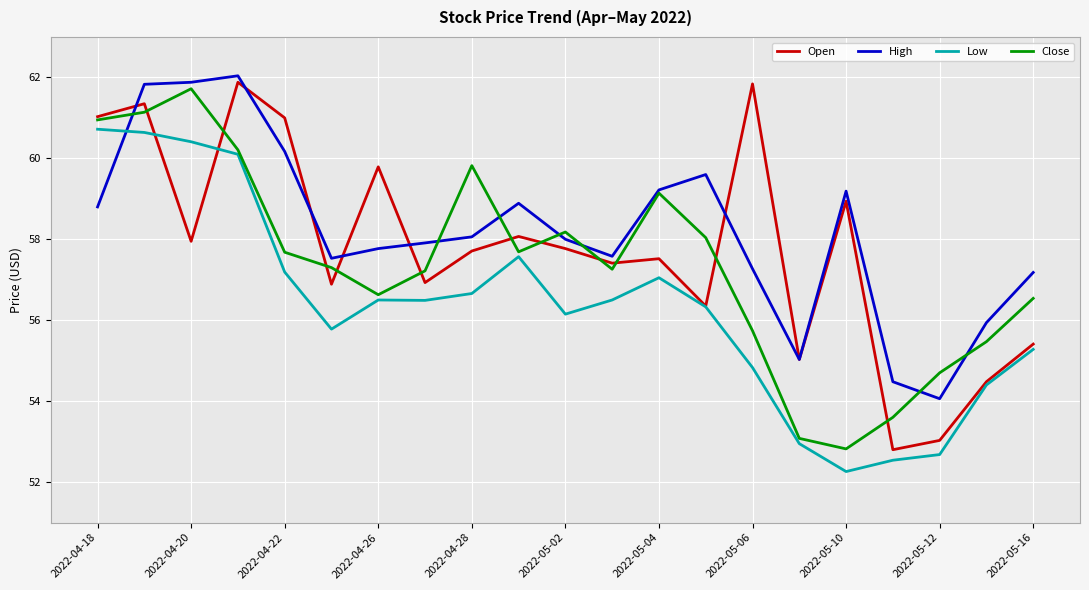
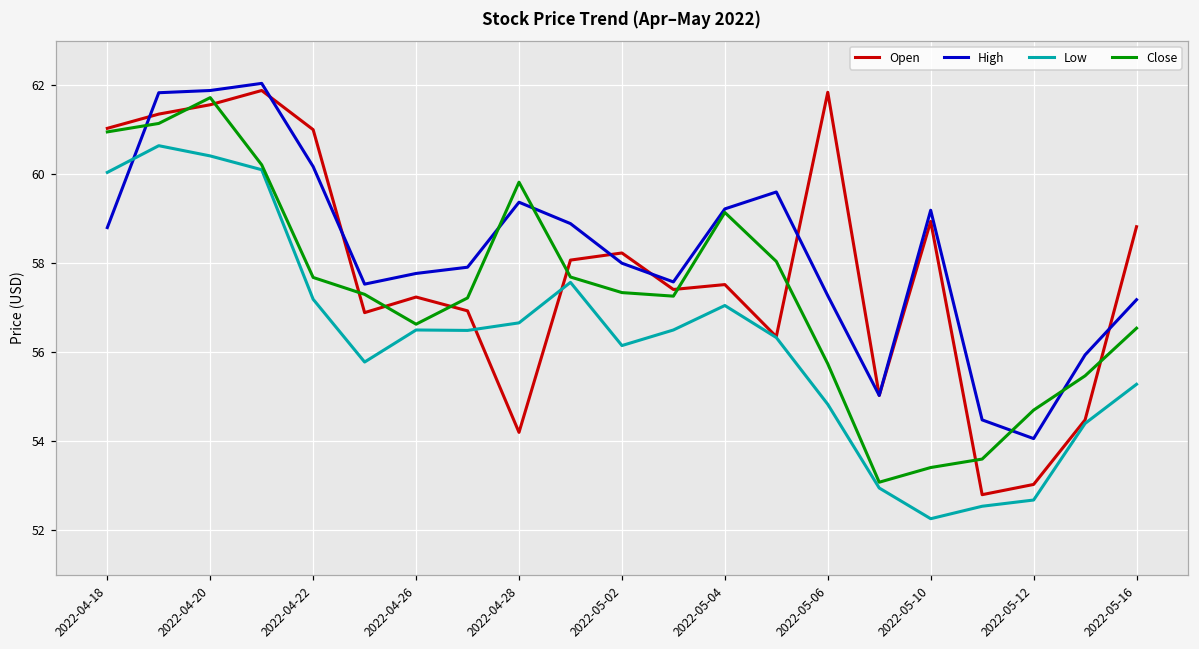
Low, 2022-04-18: 60.7 -> 60.0
Open, 2022-04-20: 58.0 -> 61.6
Open, 2022-04-26: 59.8 -> 57.2
Open, 2022-04-28: 57.7 -> 54.2
High, 2022-04-28: 58.1 -> 59.4
Open, 2022-05-02: 57.8 -> 58.2
Close, 2022-05-02: 58.2 -> 57.3
Close, 2022-05-10: 52.8 -> 53.4
Open, 2022-05-16: 55.4 -> 58.8
